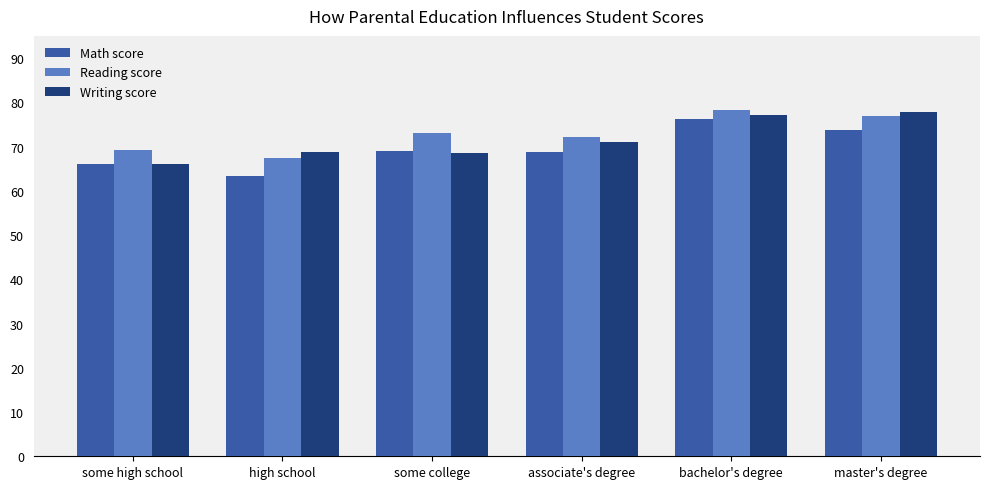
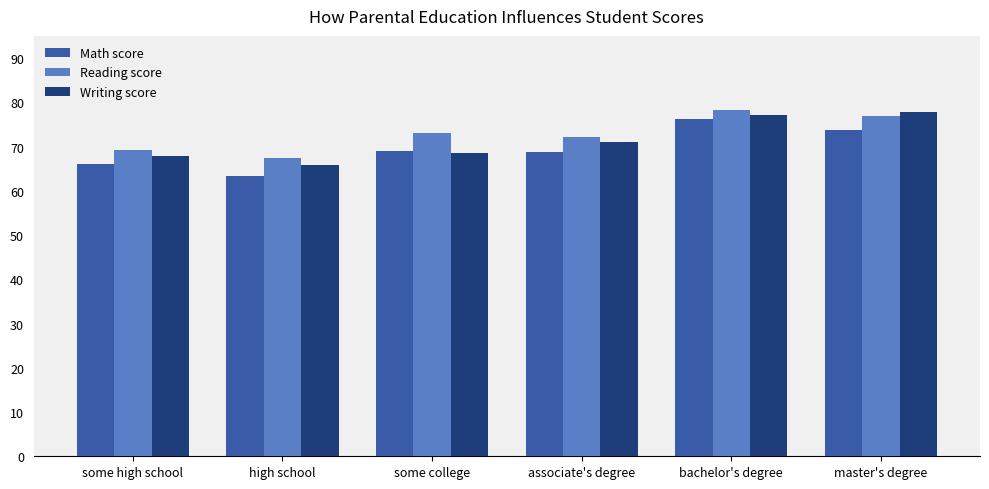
Writing score, some high school: 66 -> 68
Writing score, high school: 69 -> 66
